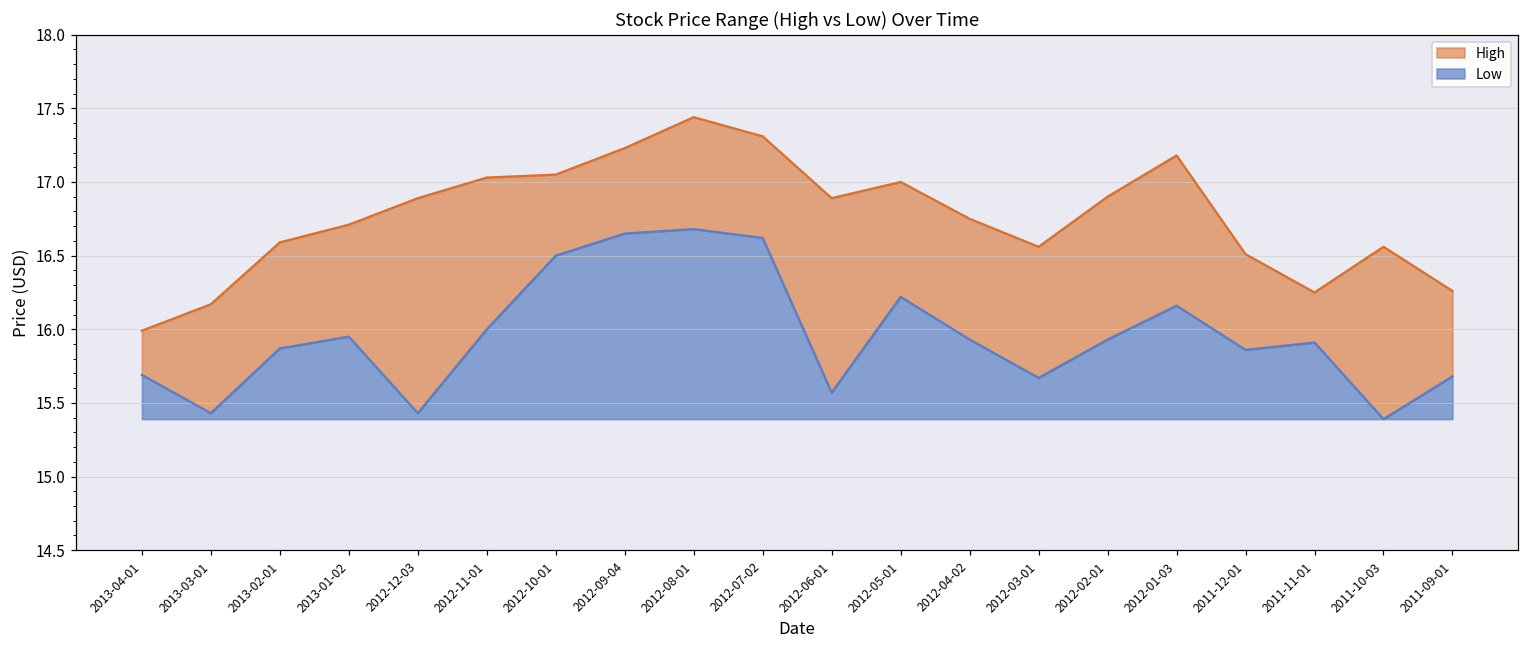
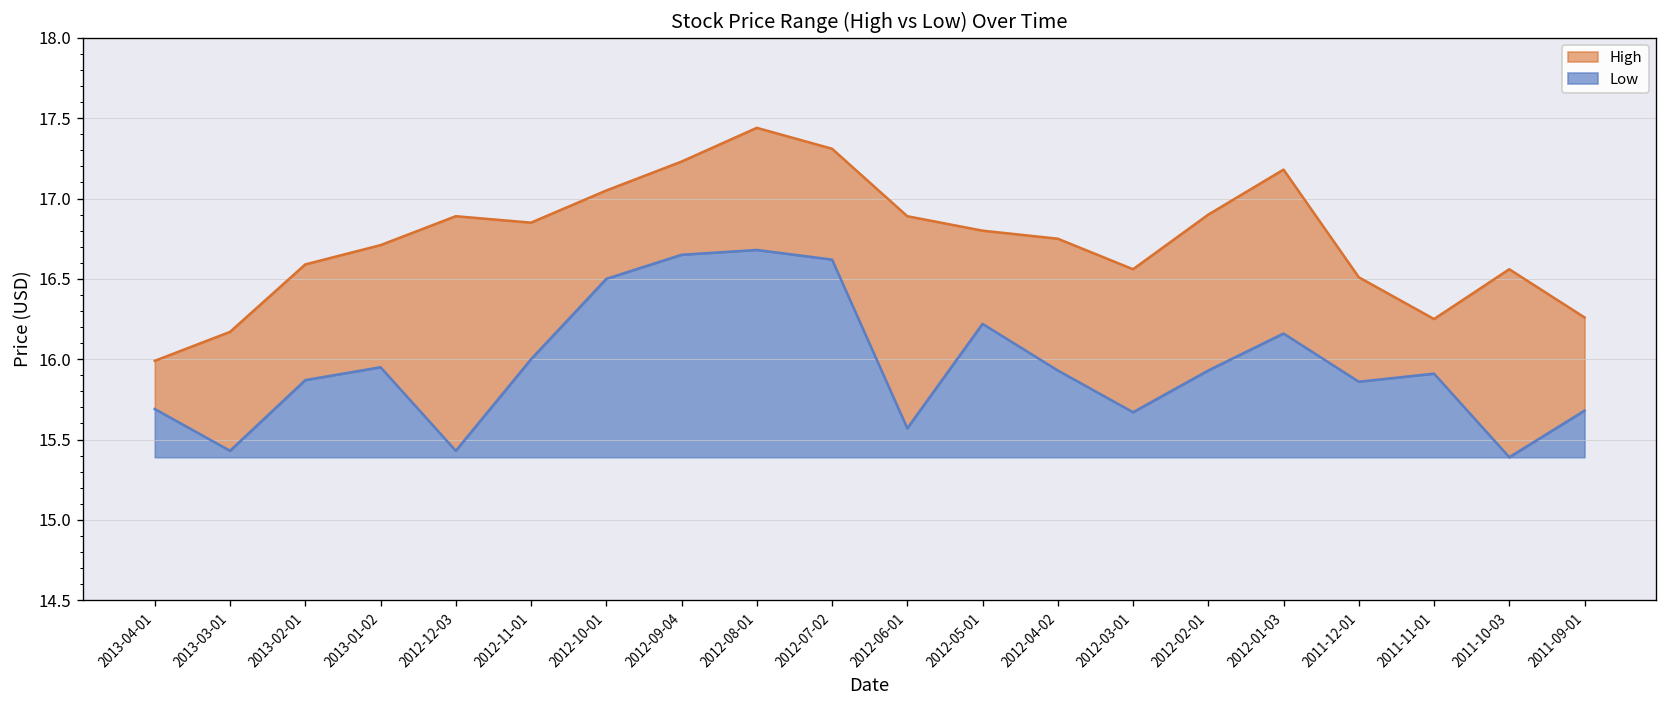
High, 2012-11-01: 17.03 -> 16.85
High, 2012-05-01: 17.0 -> 16.8
